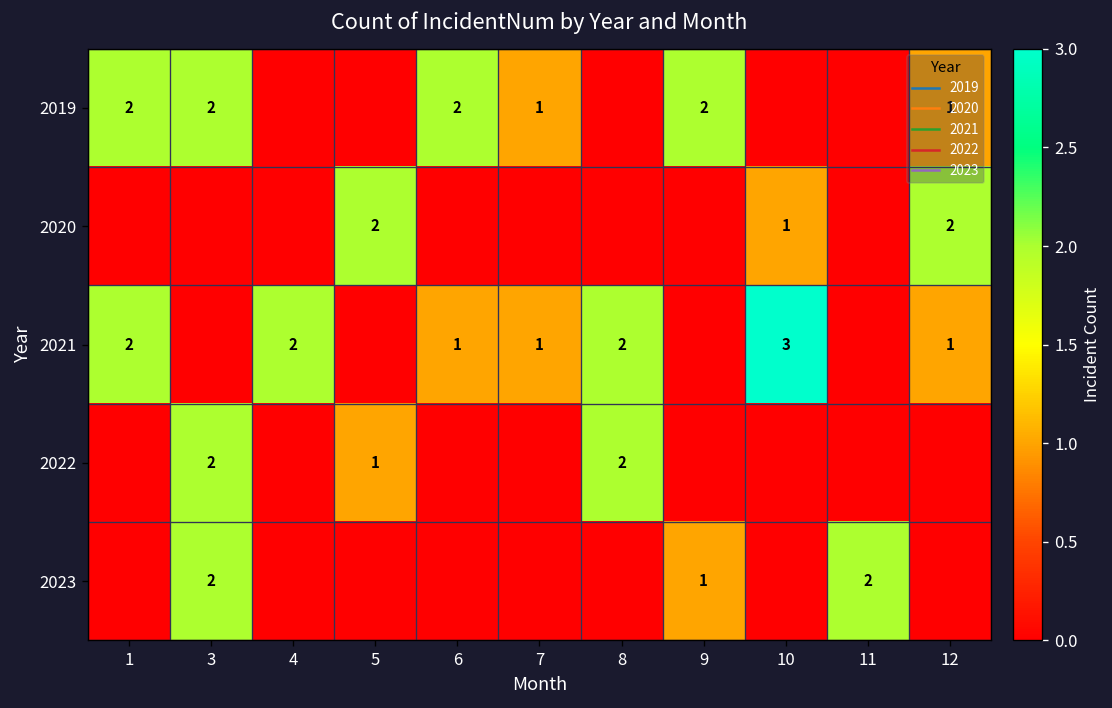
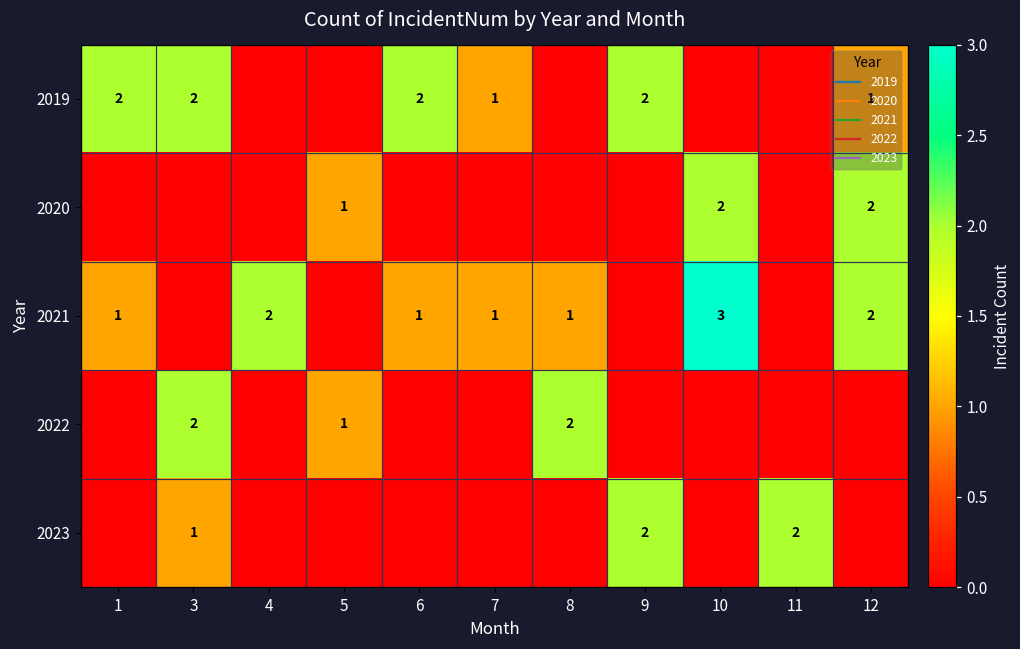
2020, 5: 2 -> 1
2020, 10: 1 -> 2
2021, 1: 2 -> 1
2021, 8: 2 -> 1
2021, 12: 1 -> 2
2023, 3: 2 -> 1
2023, 9: 1 -> 2
